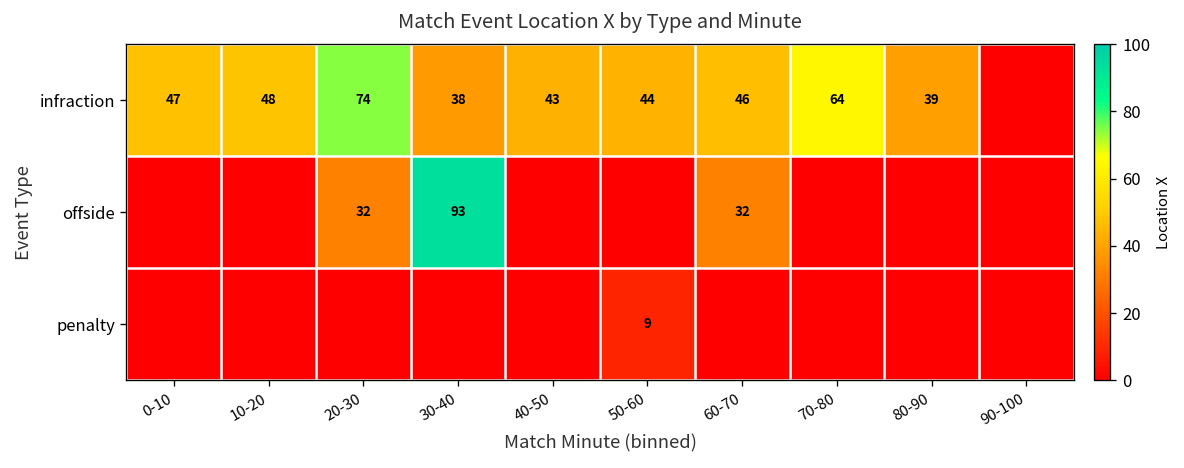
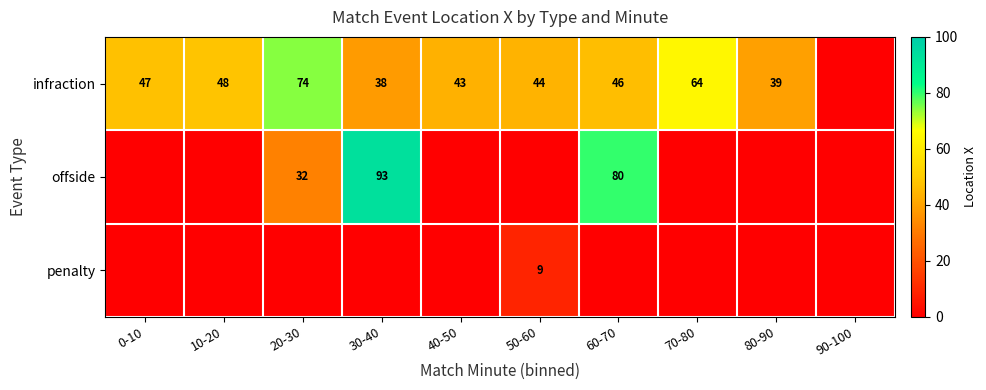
offside, 60-70: 32 -> 80
